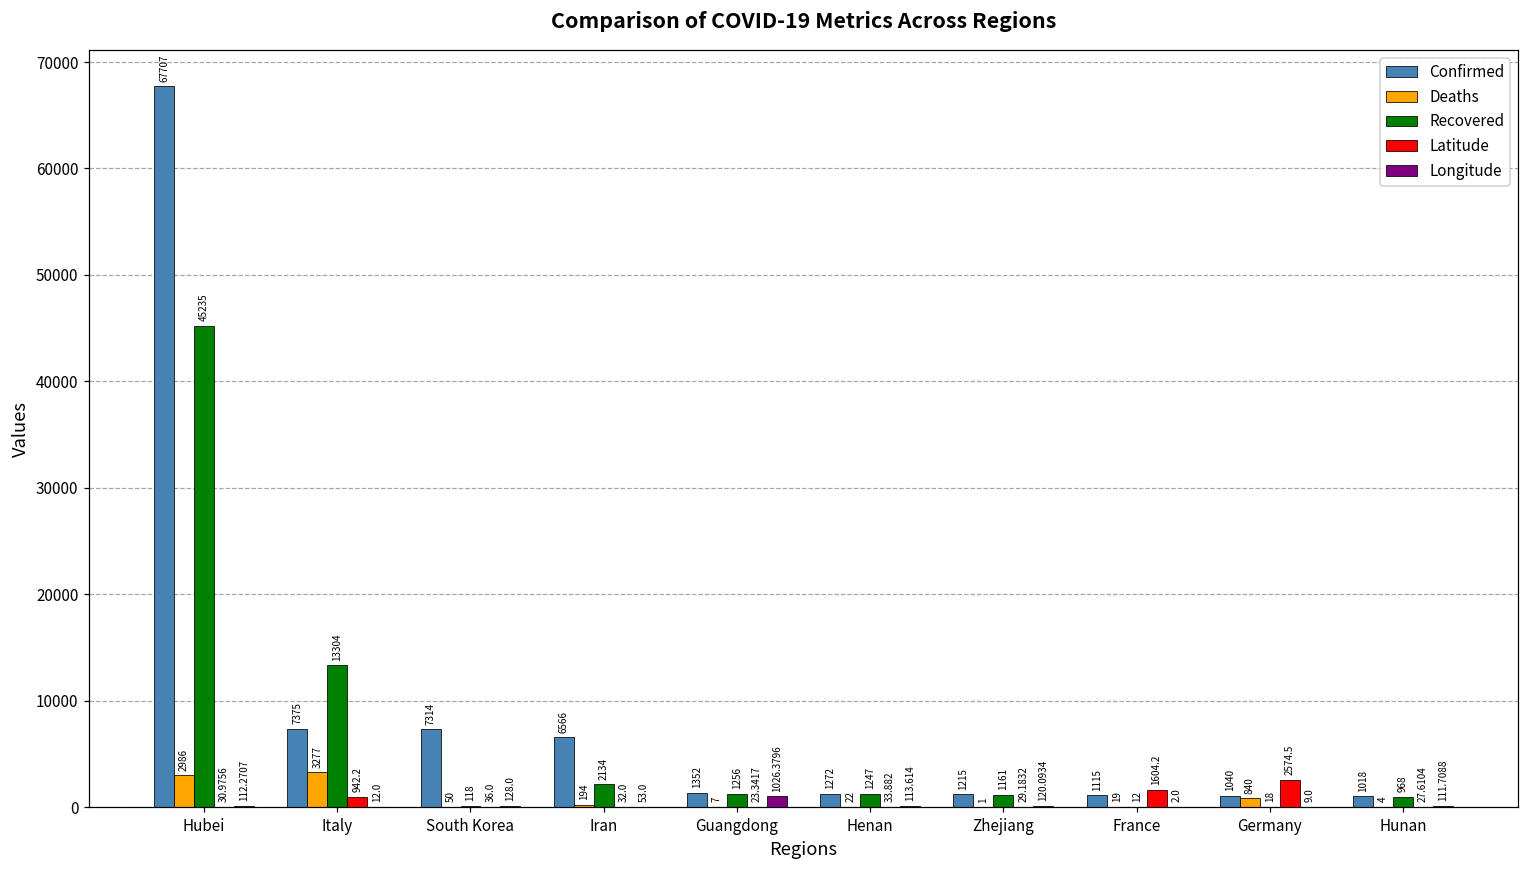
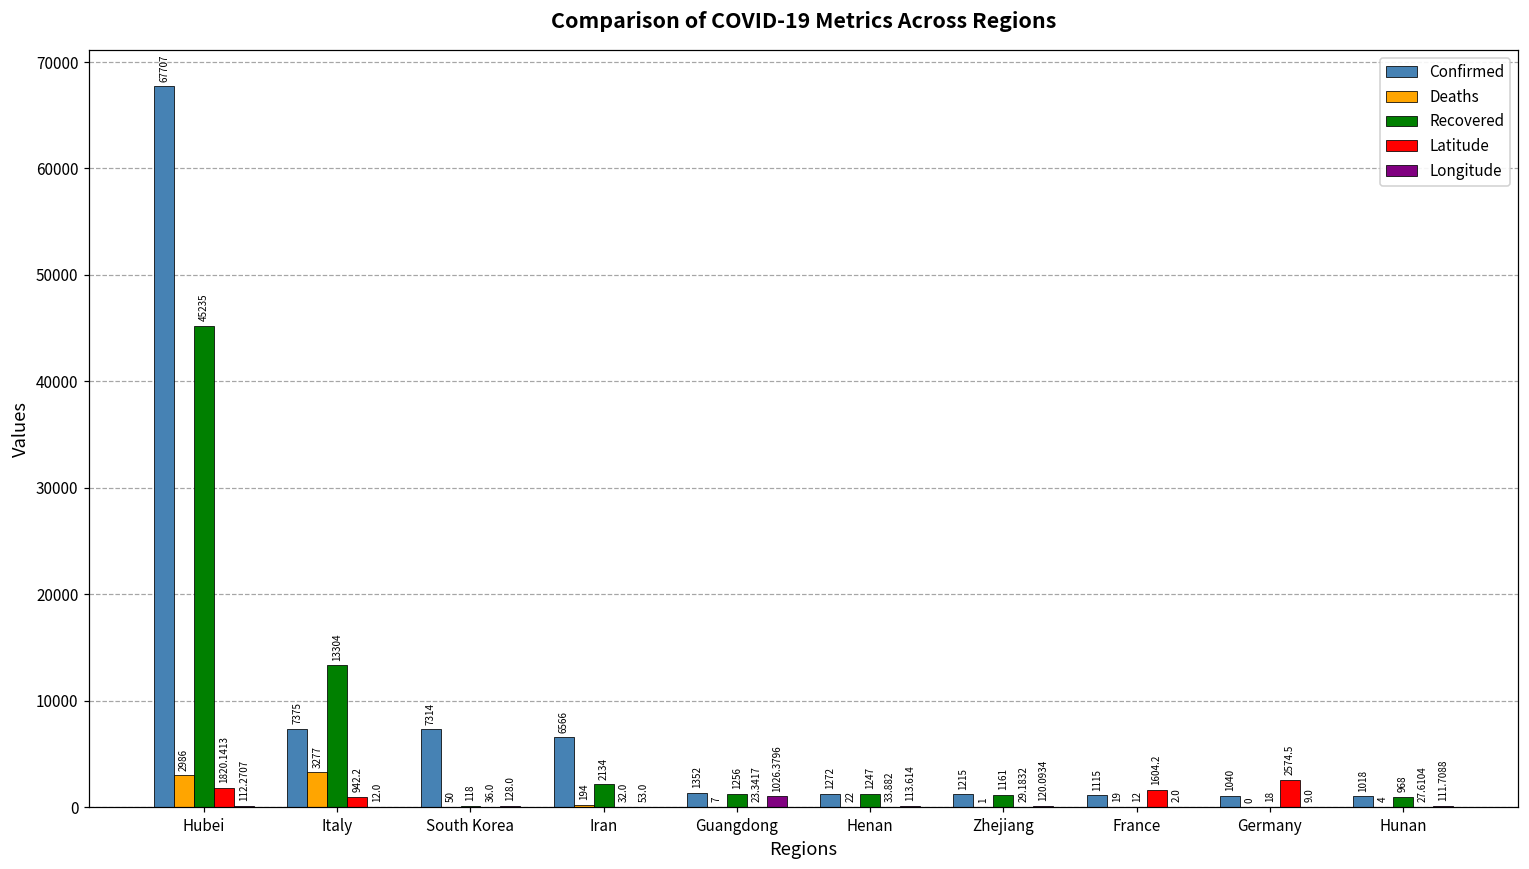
Latitude, Hubei: 30.9756 -> 1820.1413
Deaths, Germany: 840 -> 0
